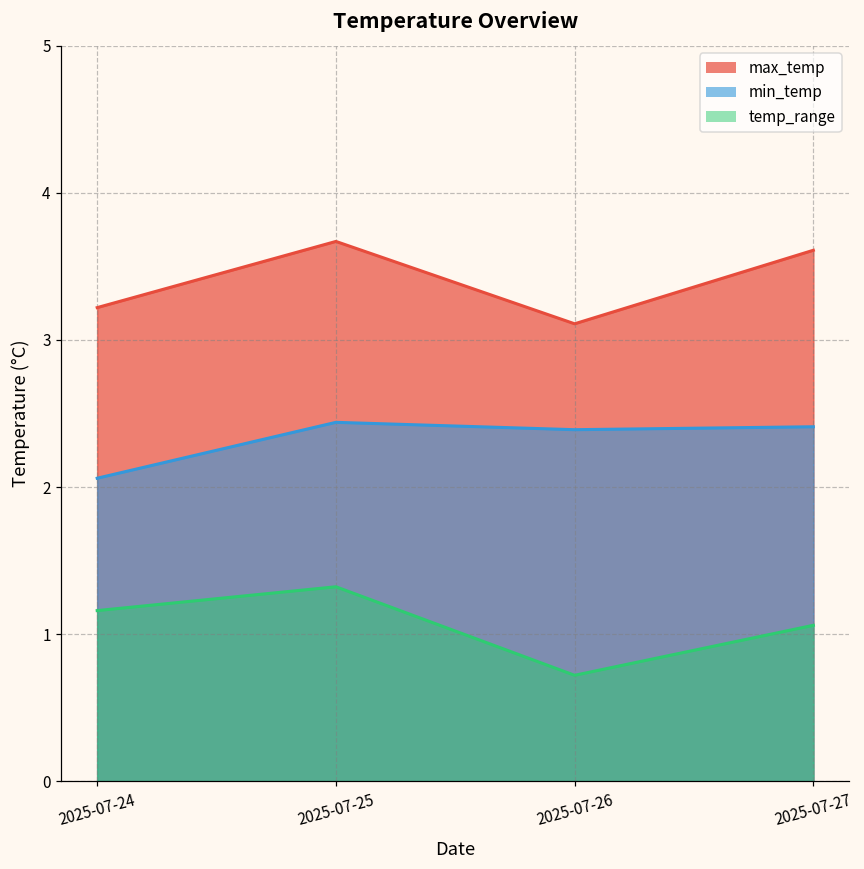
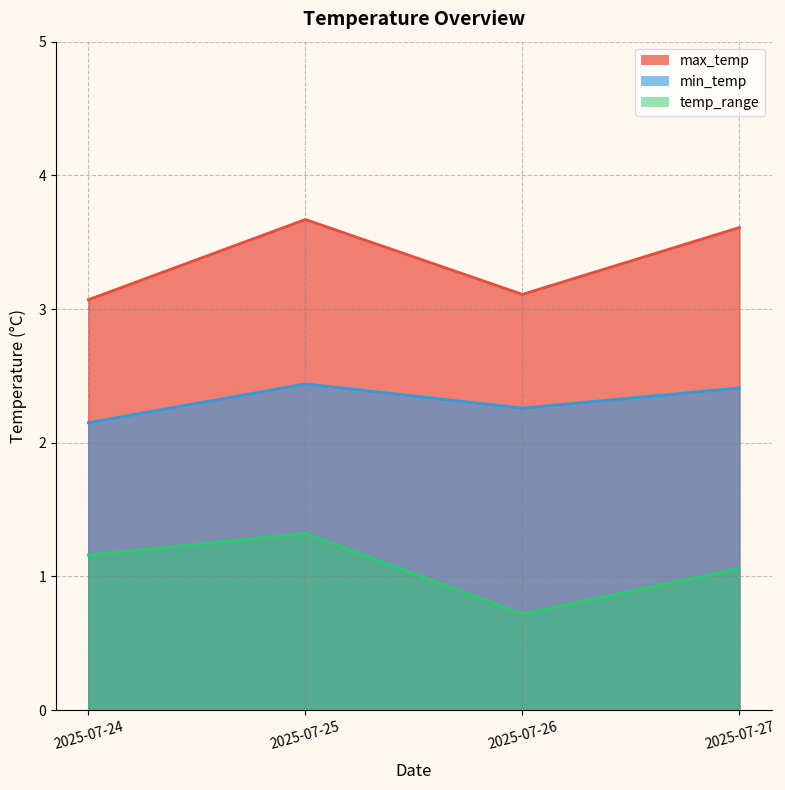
max_temp, 2025-07-24: 3.22 -> 3.07
min_temp, 2025-07-24: 2.06 -> 2.15
min_temp, 2025-07-26: 2.39 -> 2.26
